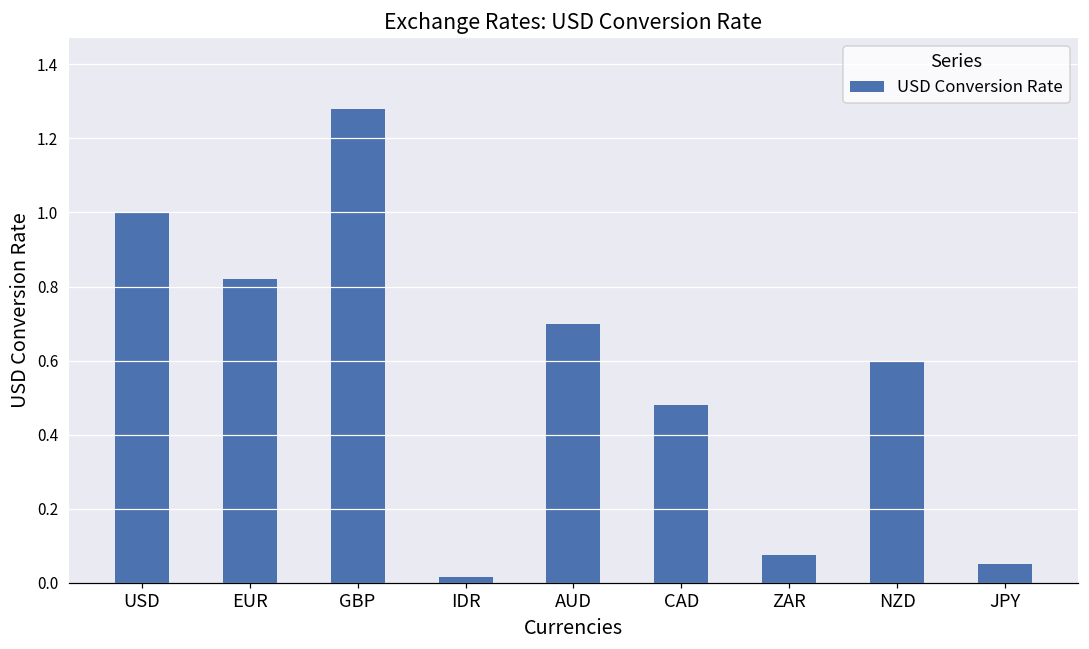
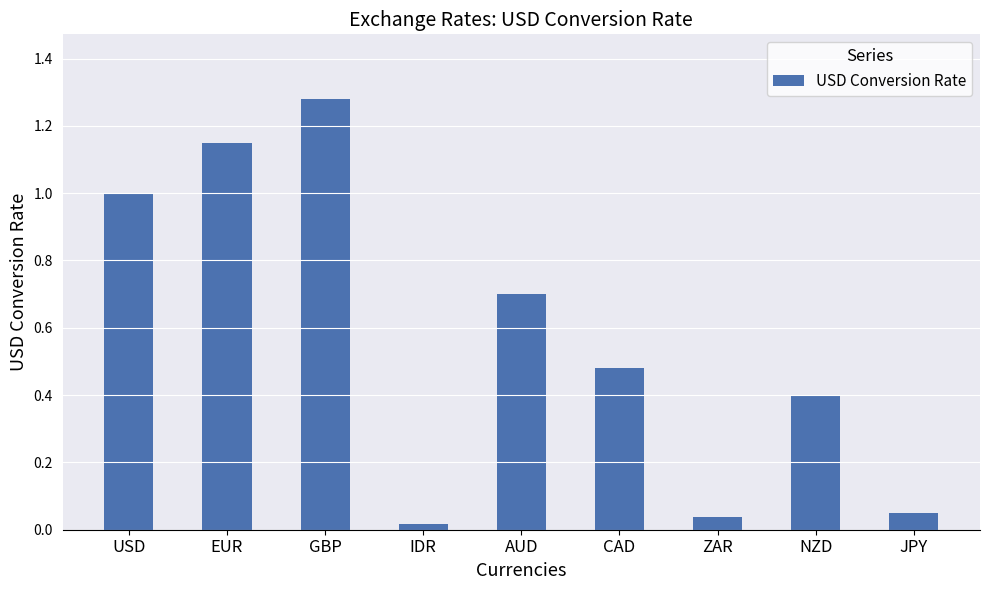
EUR: 0.82 -> 1.15
ZAR: 0.08 -> 0.04
NZD: 0.6 -> 0.4
